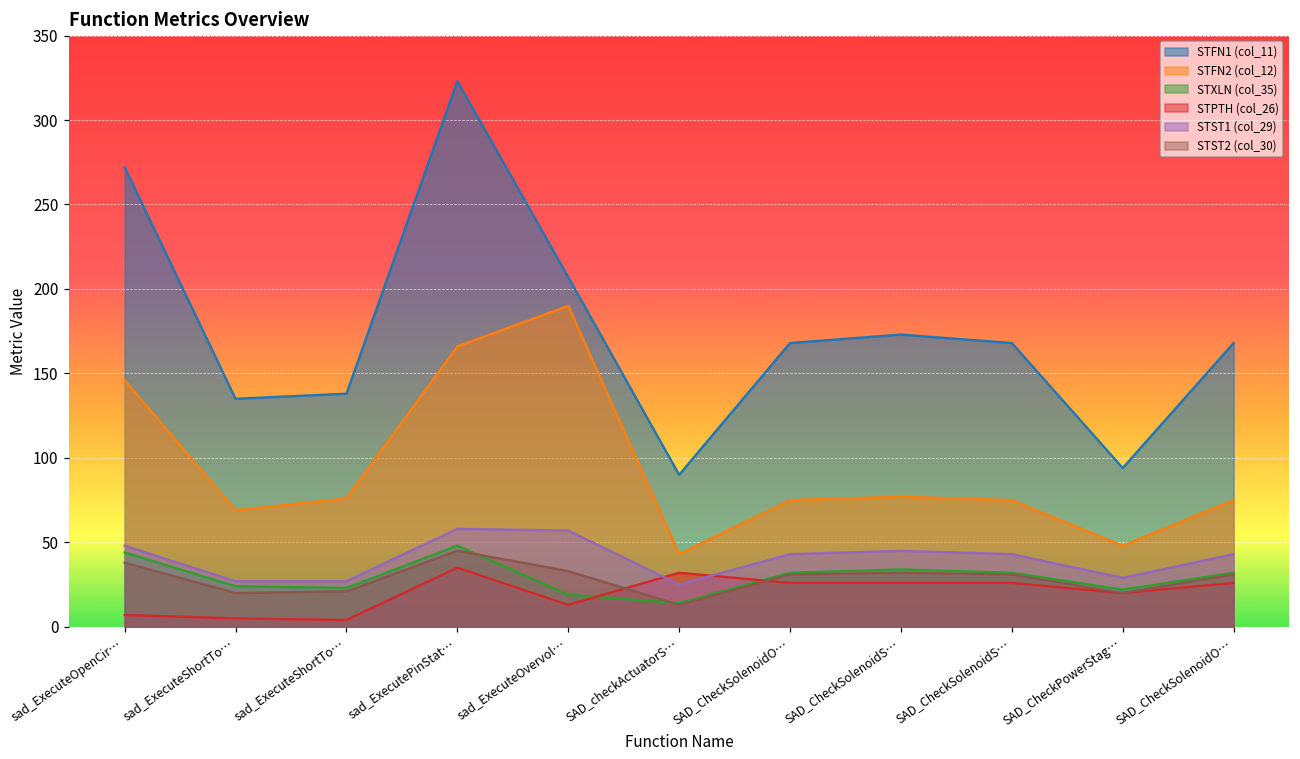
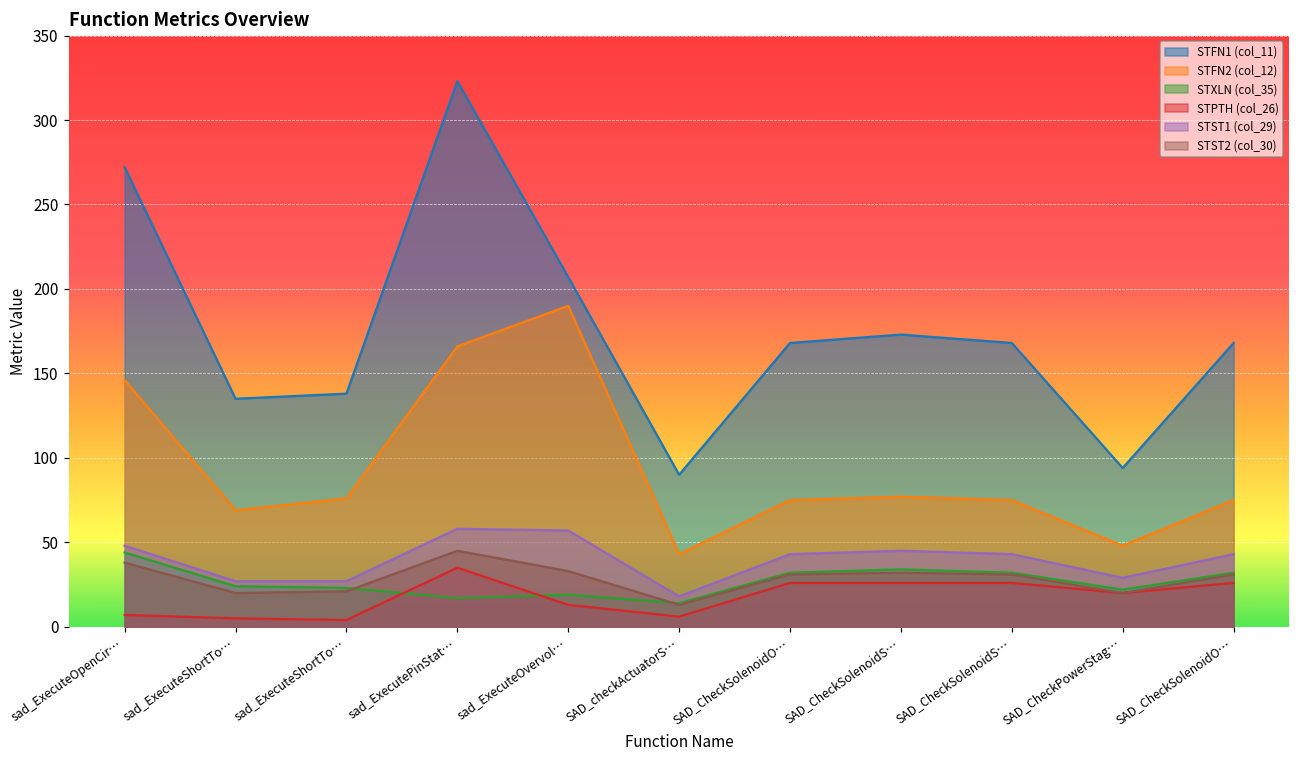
STXLN (col_35), sad_ExecutePinStat…: 48 -> 17
STPTH (col_26), SAD_checkActuatorS…: 32 -> 6
STST1 (col_29), SAD_checkActuatorS…: 25 -> 18
